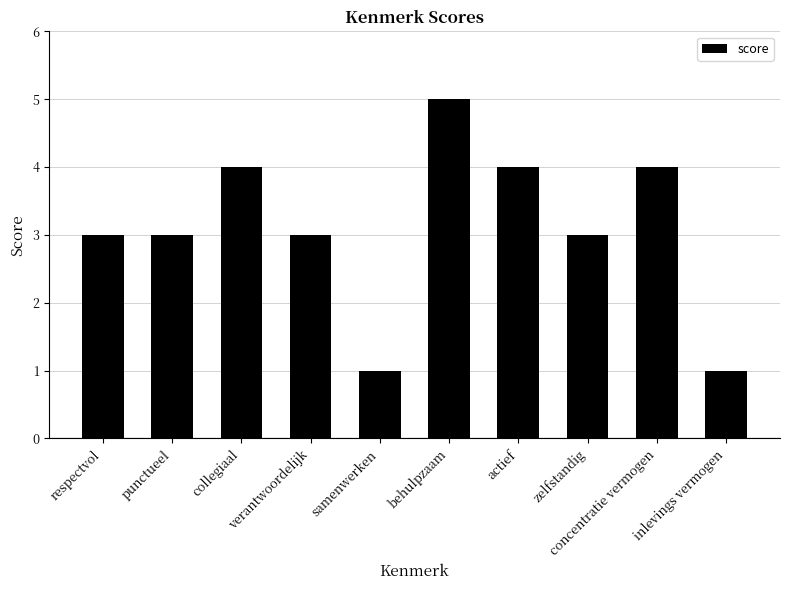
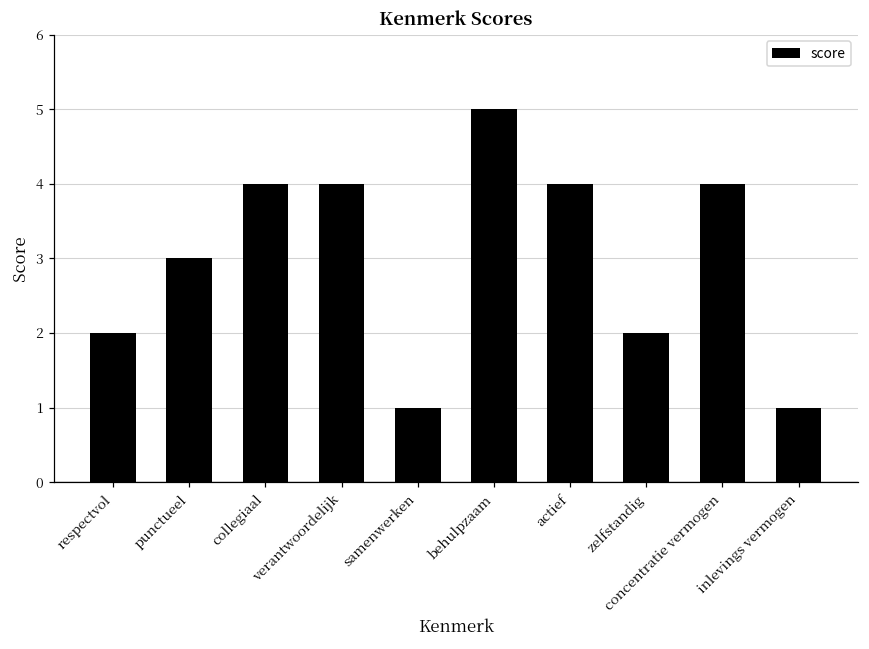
respectvol: 3 -> 2
verantwoordelijk: 3 -> 4
zelfstandig: 3 -> 2
